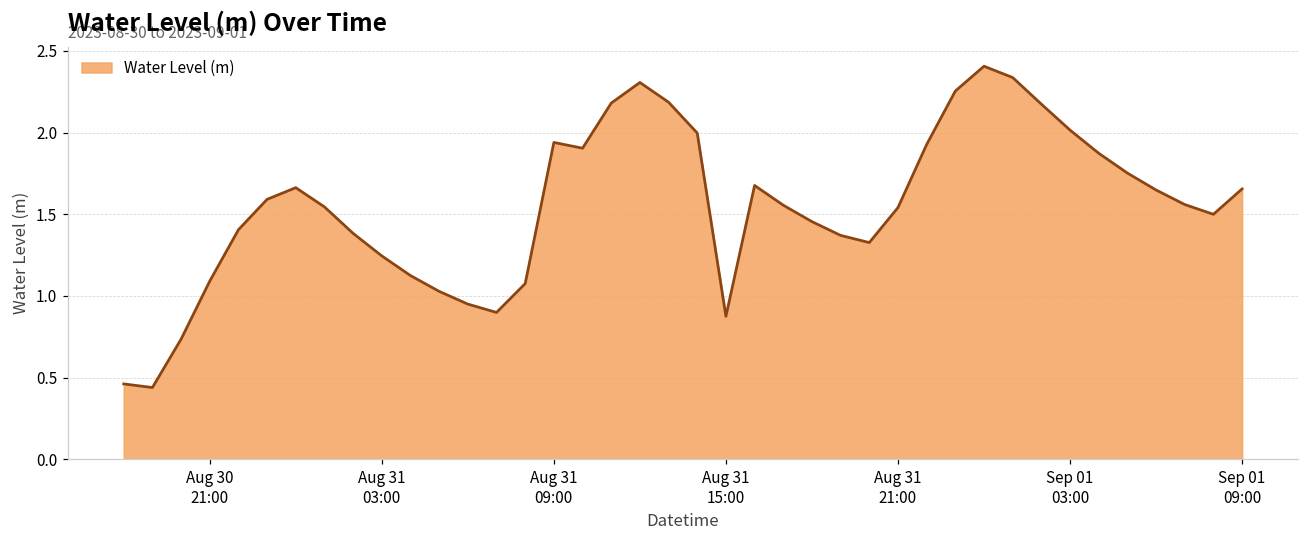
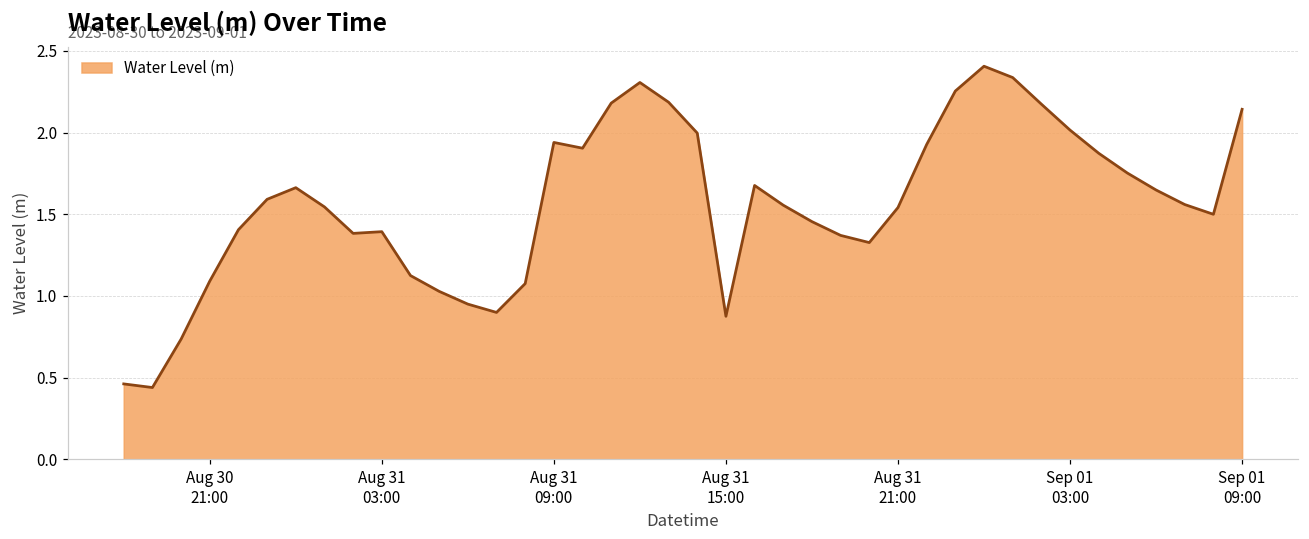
Aug 31 03:00: 1.25 -> 1.39
Sep 01 09:00: 1.66 -> 2.14
